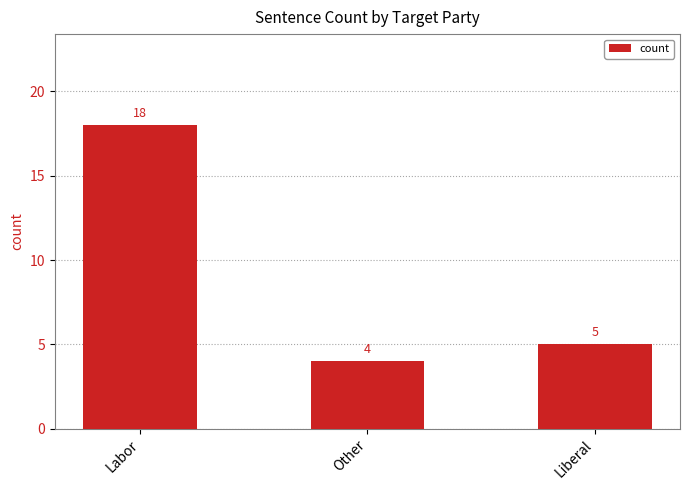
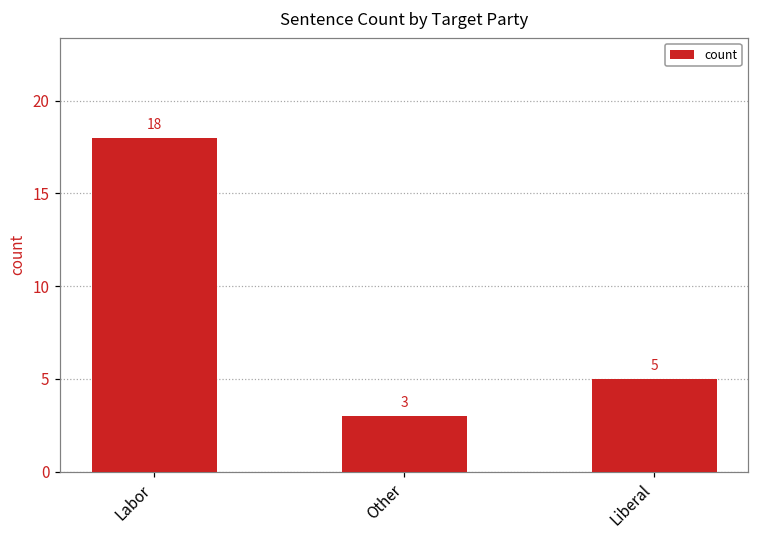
Other: 4 -> 3
